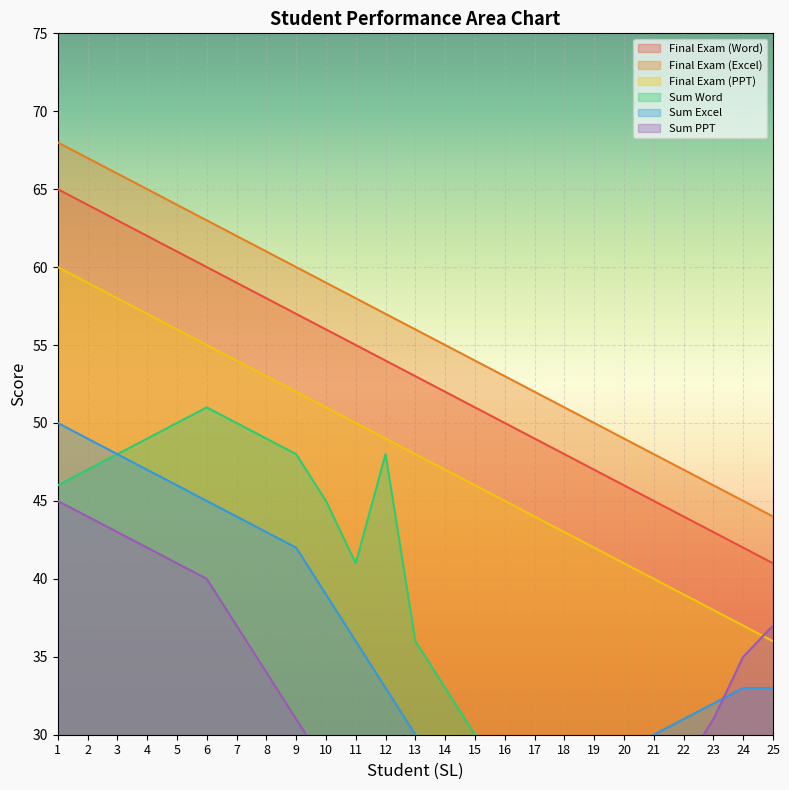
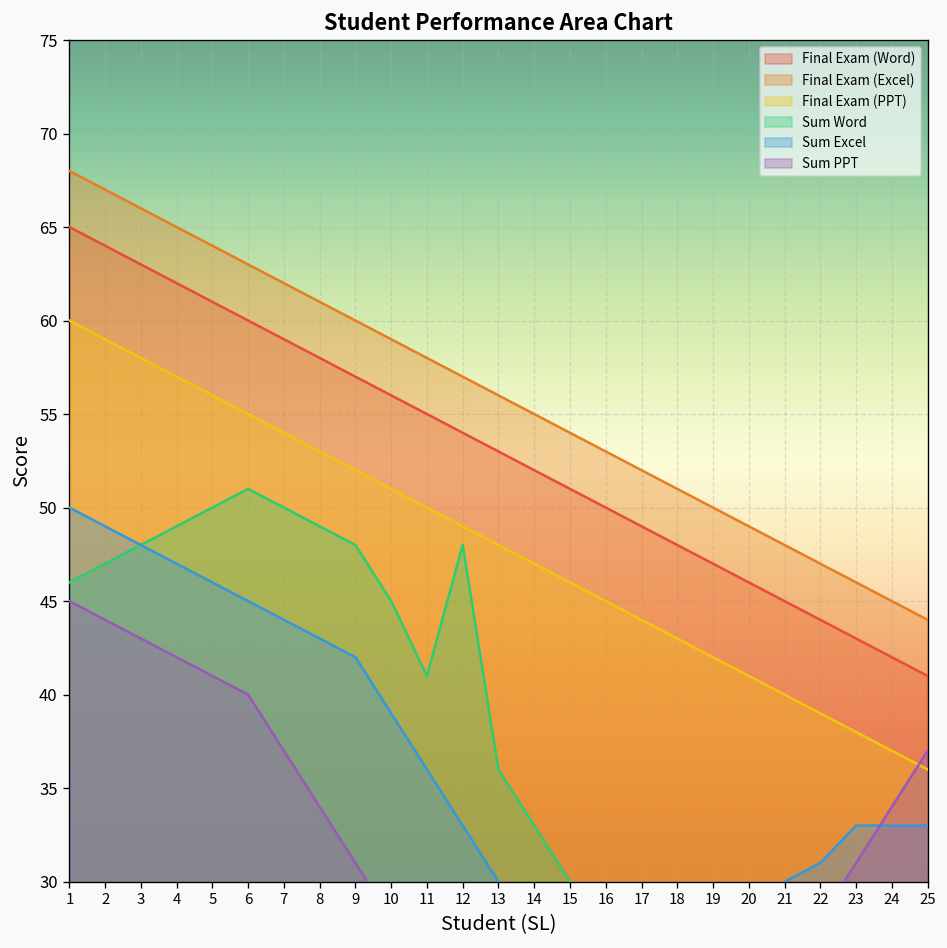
Sum Excel, 23: 32 -> 33
Sum PPT, 24: 35 -> 34
